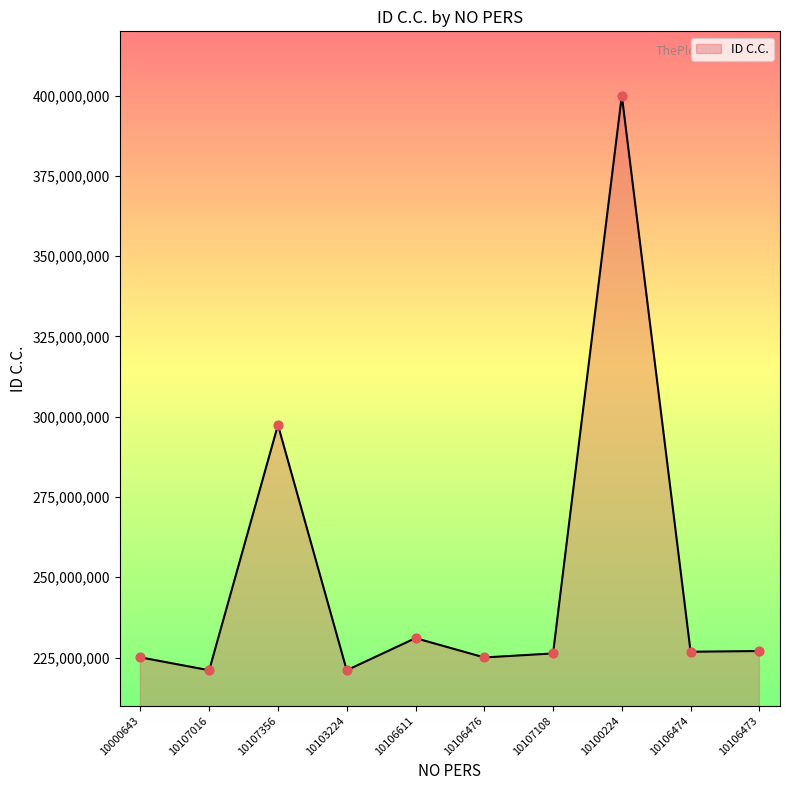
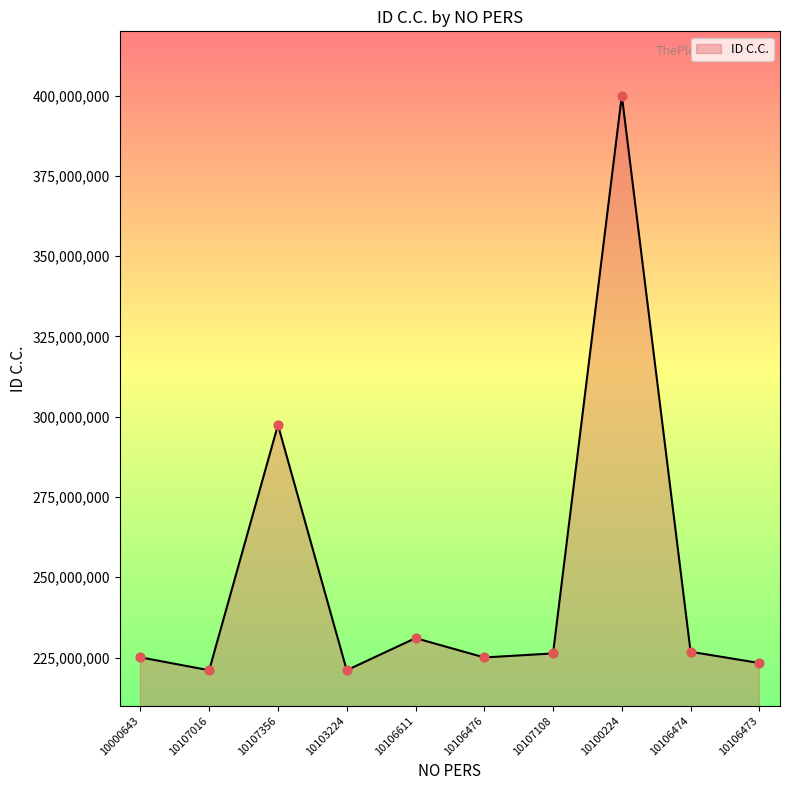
10106473: 227,000,000 -> 223,000,000
